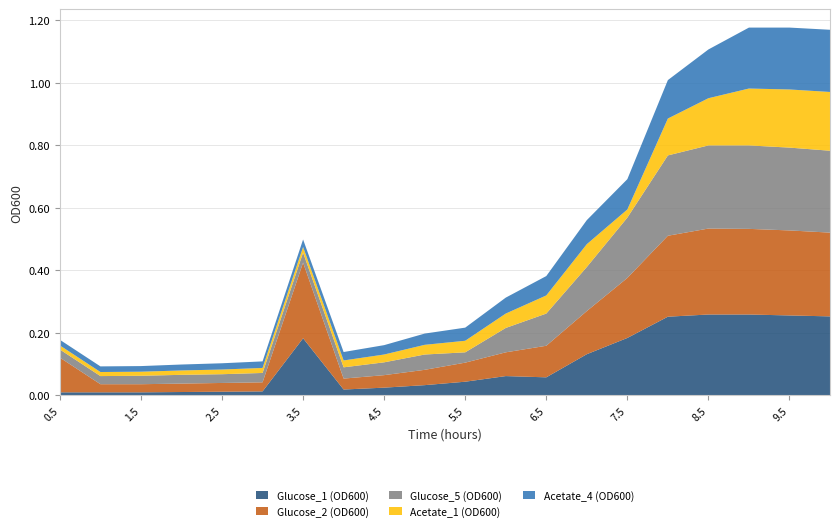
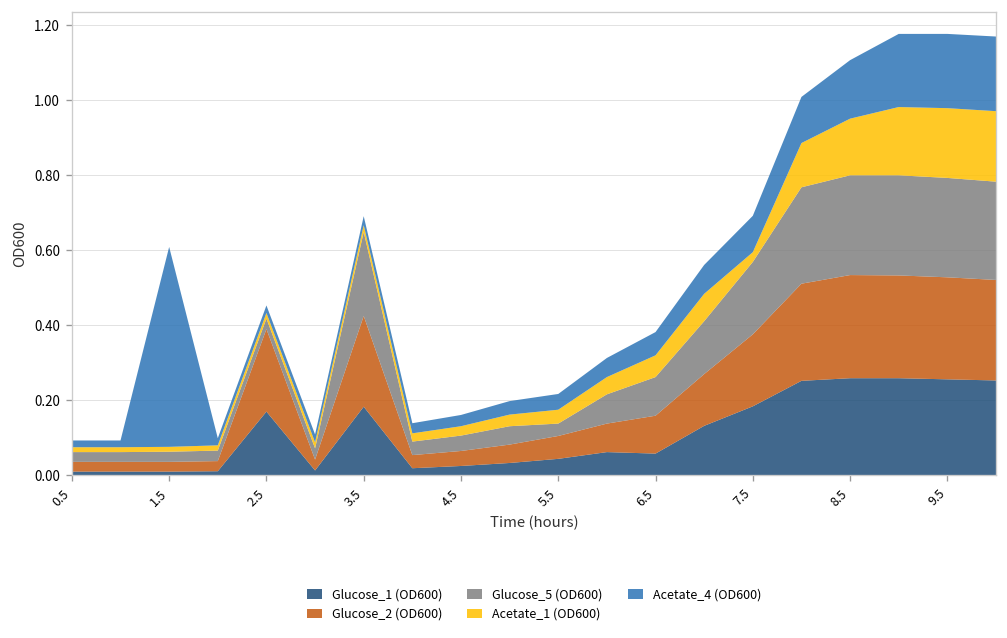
Glucose_2 (OD600), 0.5: 0.11 -> 0.03
Acetate_4 (OD600), 1.5: 0.02 -> 0.53
Glucose_1 (OD600), 2.5: 0.01 -> 0.17
Glucose_2 (OD600), 2.5: 0.03 -> 0.22
Glucose_5 (OD600), 3.5: 0.03 -> 0.22
